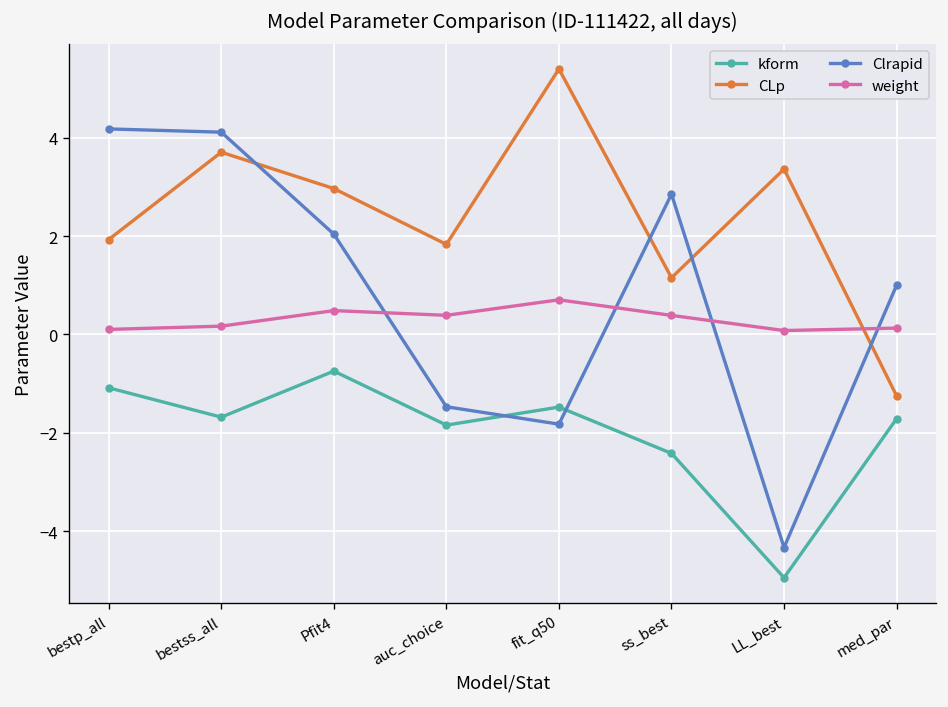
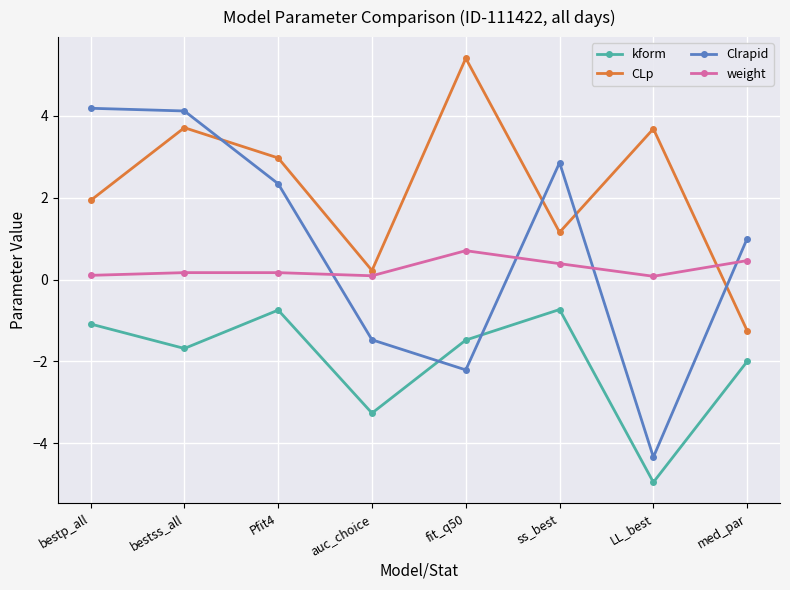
Clrapid, Pfit4: 2.0 -> 2.3
weight, Pfit4: 0.5 -> 0.2
kform, auc_choice: -1.8 -> -3.3
CLp, auc_choice: 1.8 -> 0.2
weight, auc_choice: 0.4 -> 0.1
Clrapid, fit_q50: -1.8 -> -2.2
kform, ss_best: -2.4 -> -0.7
CLp, LL_best: 3.4 -> 3.7
kform, med_par: -1.7 -> -2.0
weight, med_par: 0.1 -> 0.5
